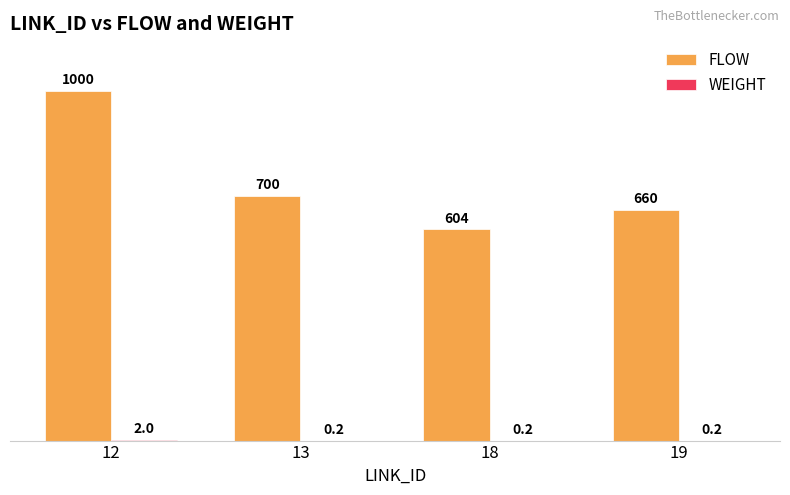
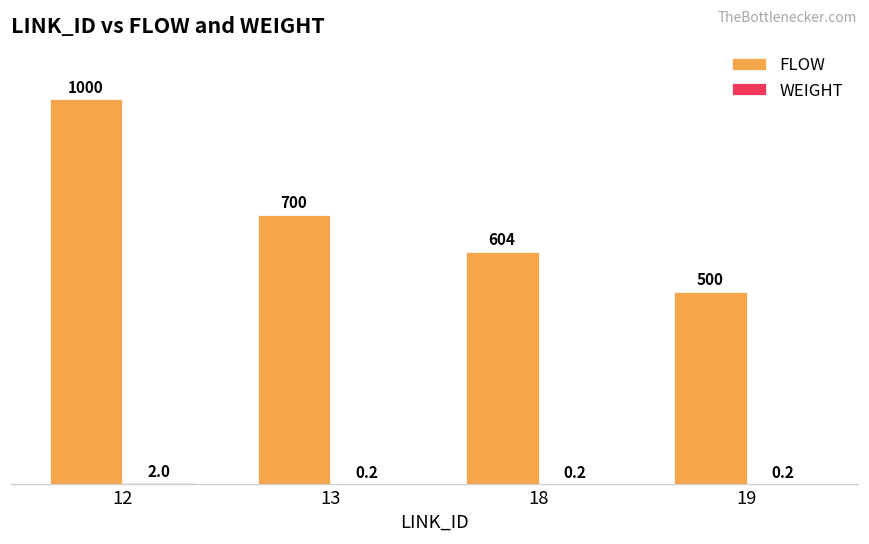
FLOW, 19: 660 -> 500
